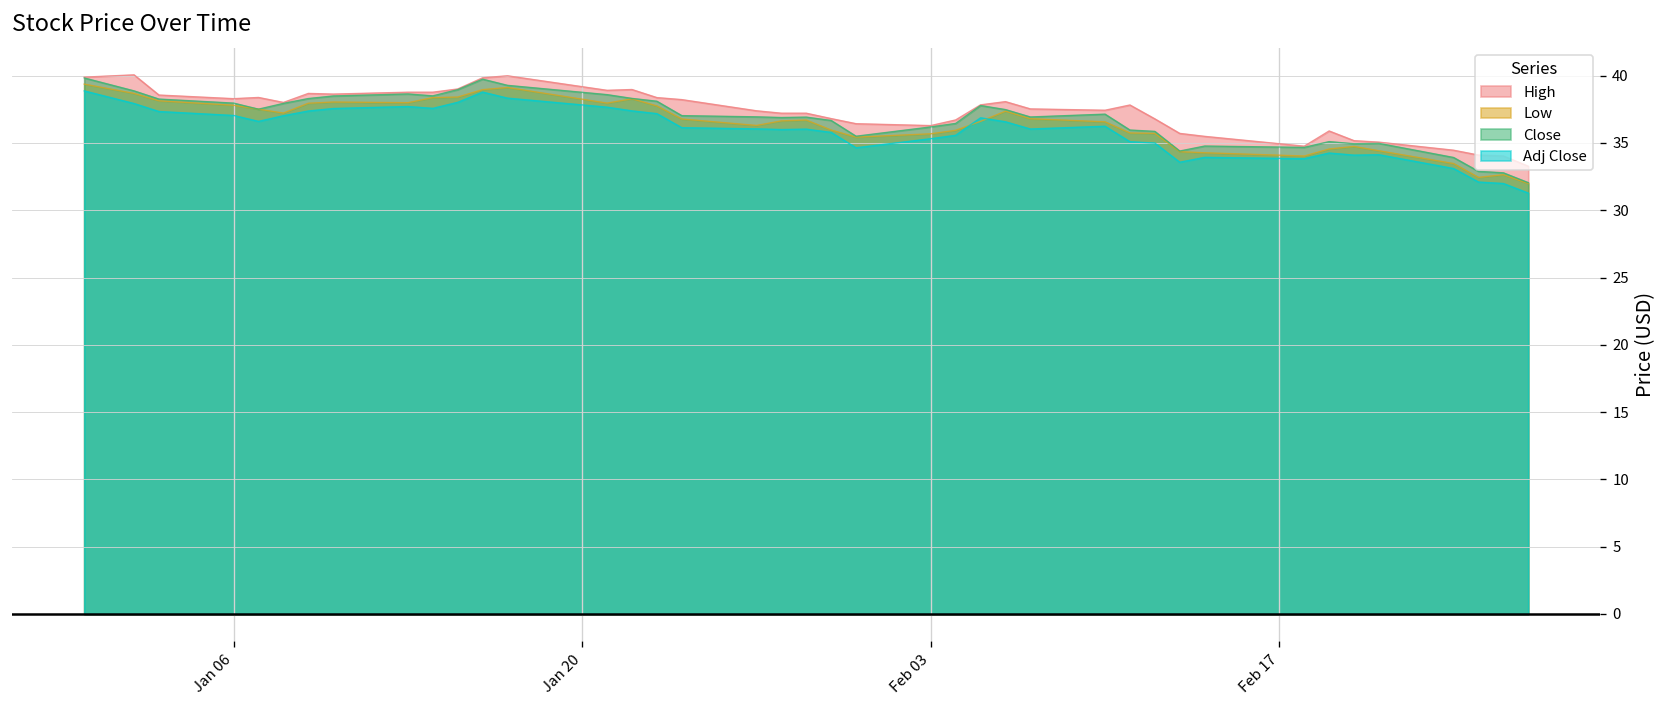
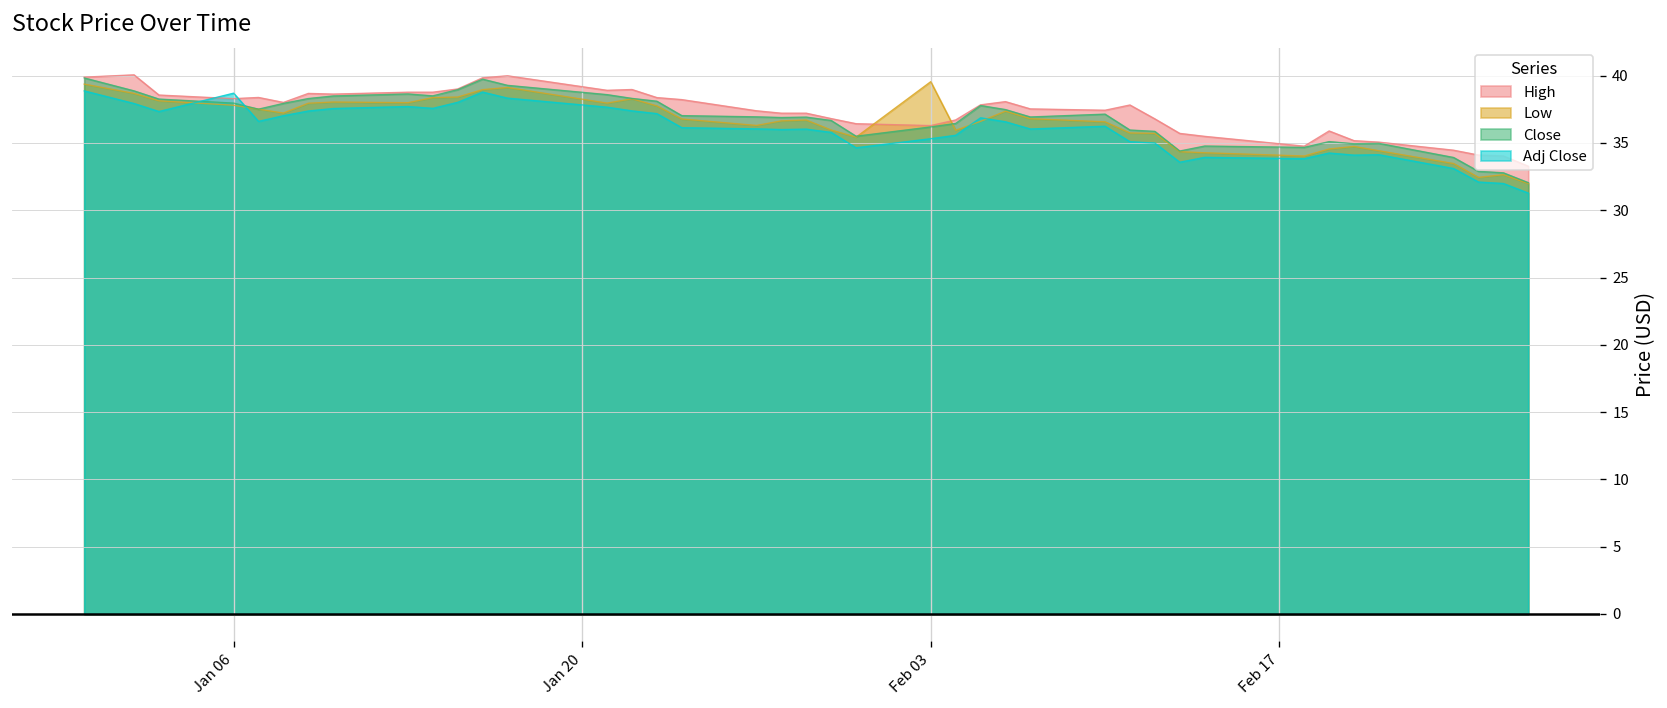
Adj Close, Jan 06: 37.0 -> 38.7
Low, Feb 03: 35.7 -> 39.6
